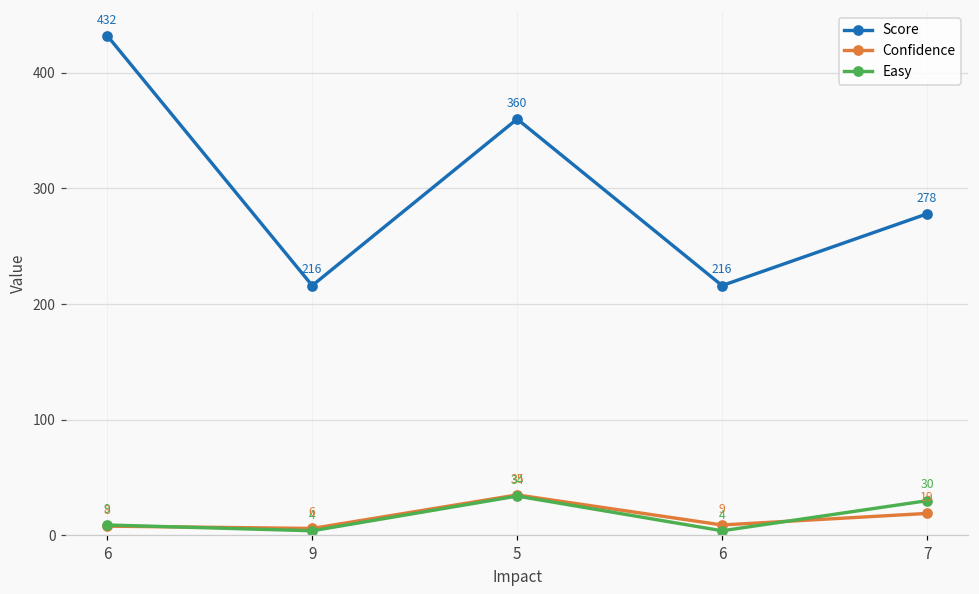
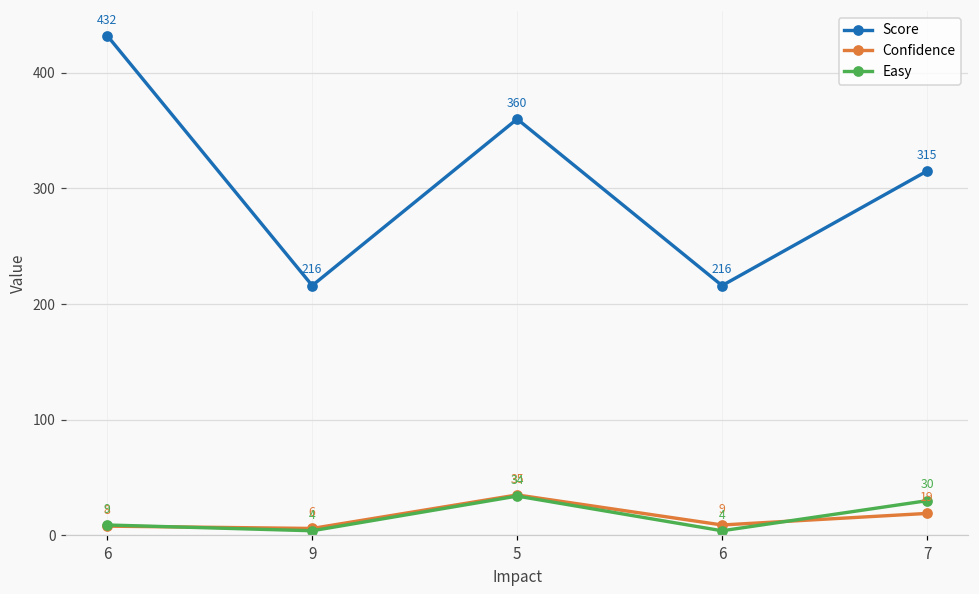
Score, 7: 278 -> 315
